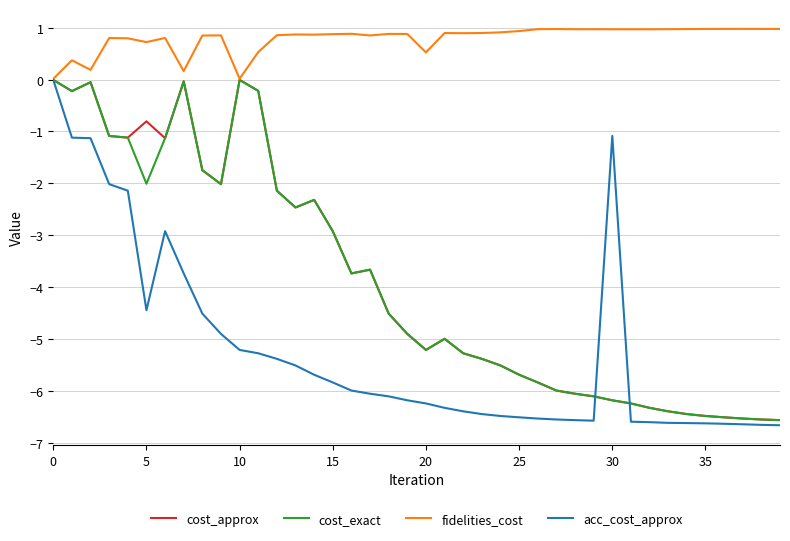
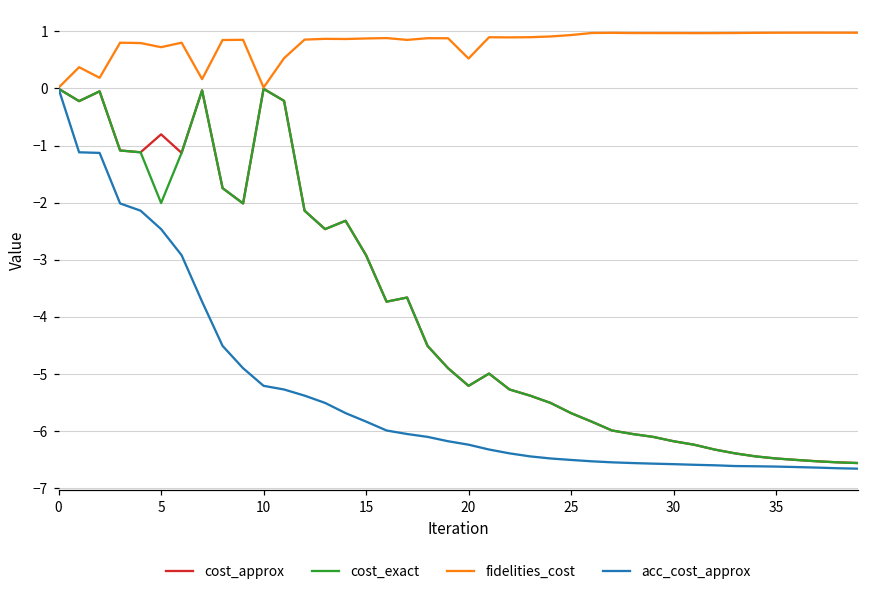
acc_cost_approx, 5: -4.4 -> -2.5
acc_cost_approx, 30: -1.1 -> -6.6
